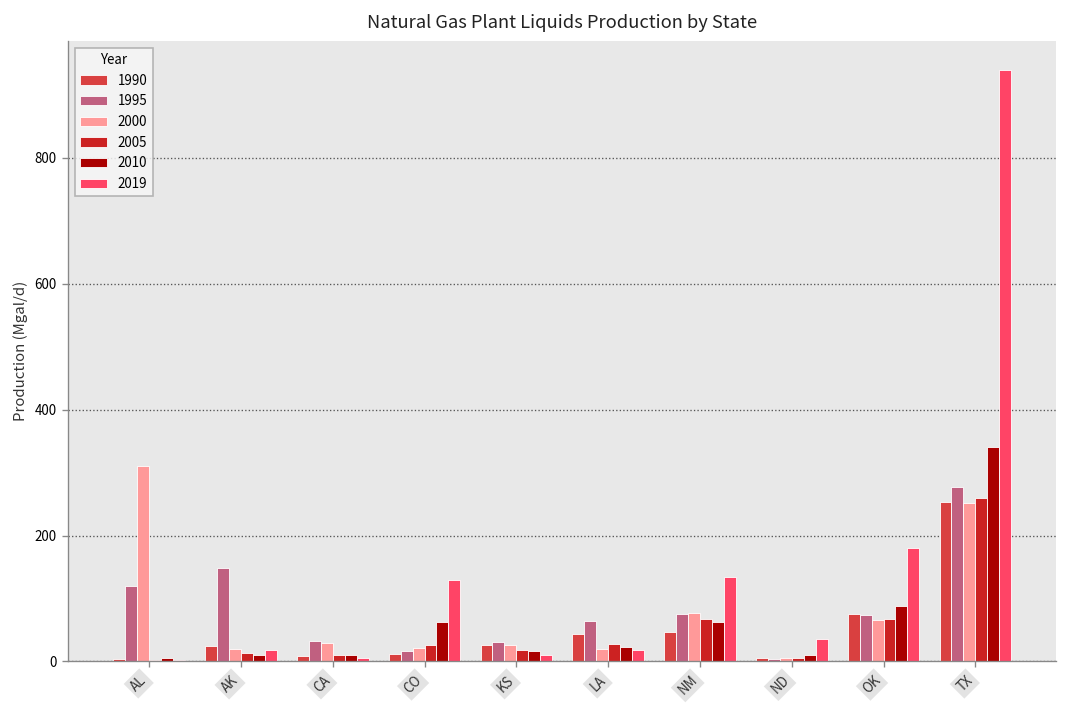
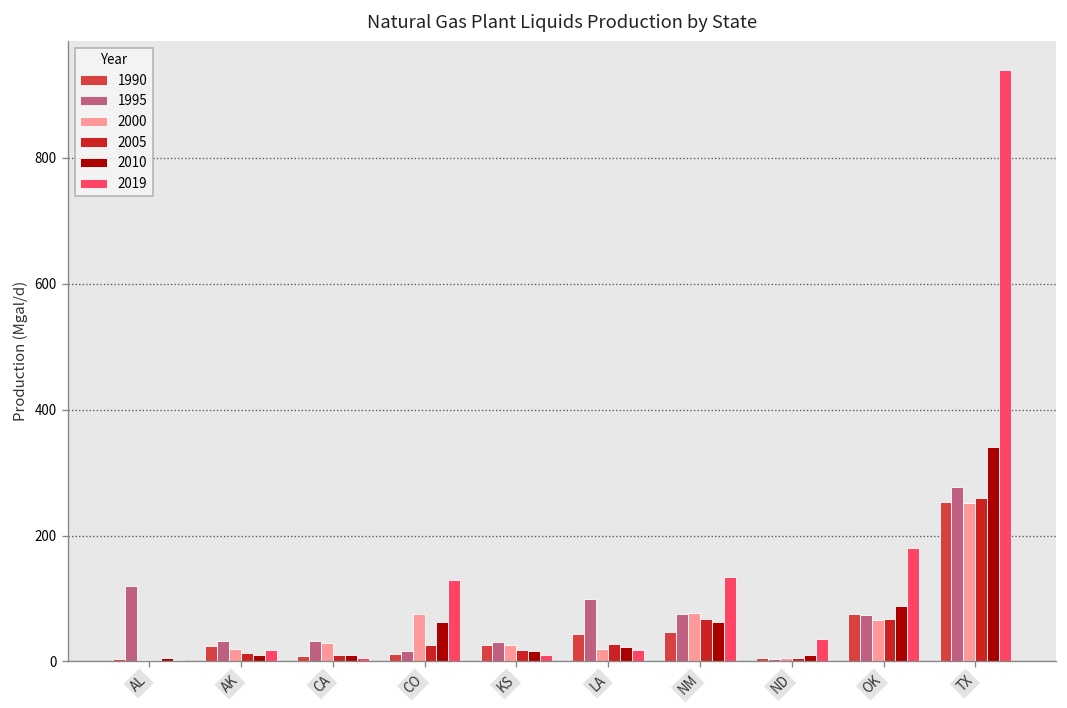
2000, AL: 310 -> 0
1995, AK: 150 -> 30
2000, CO: 20 -> 80
1995, LA: 70 -> 100
